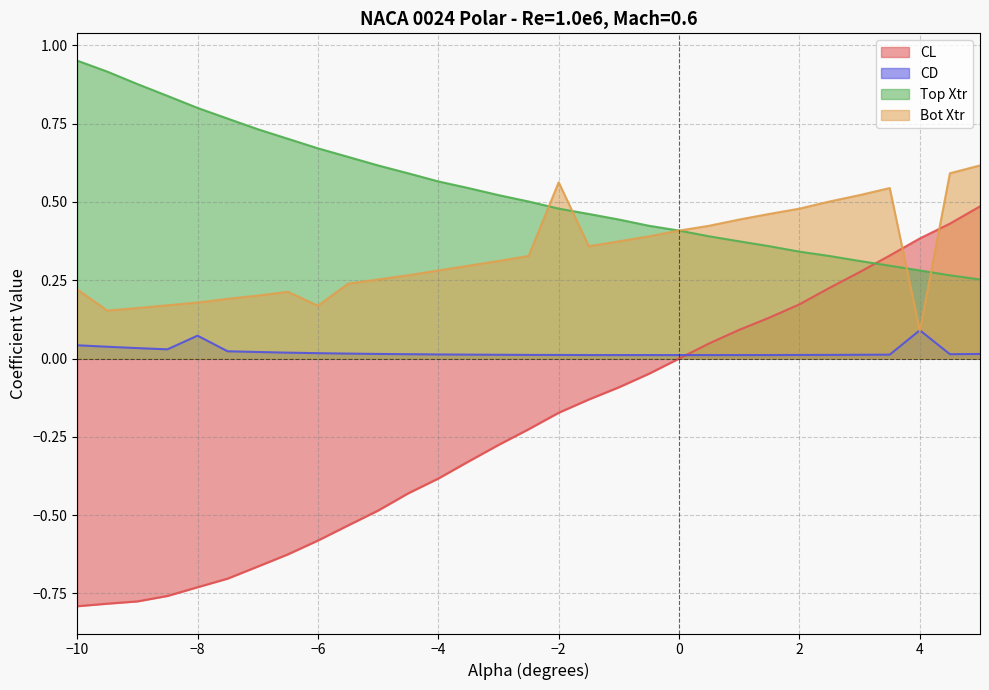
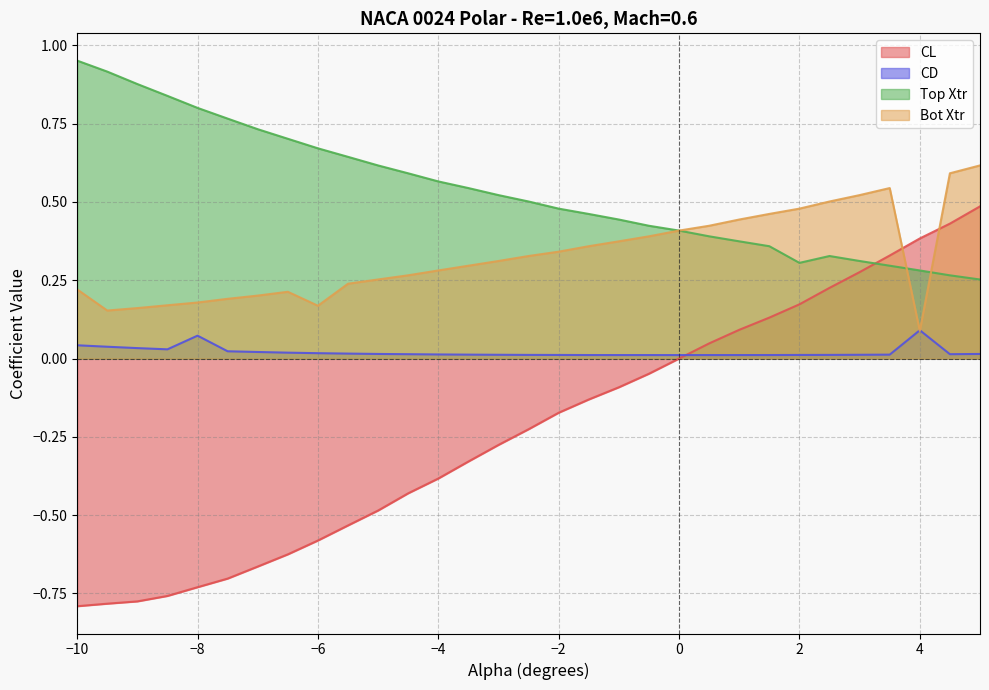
Bot Xtr, −2: 0.56 -> 0.34
Top Xtr, 2: 0.34 -> 0.31
